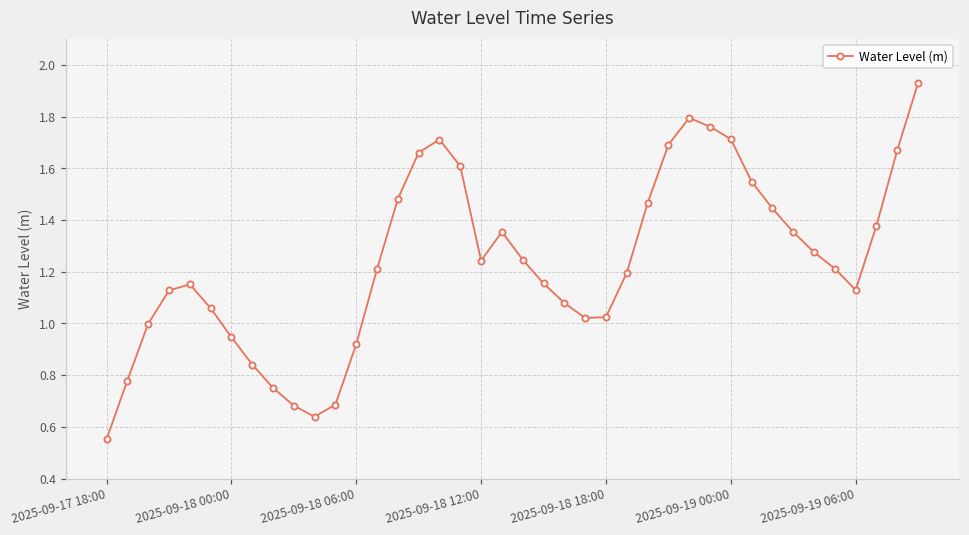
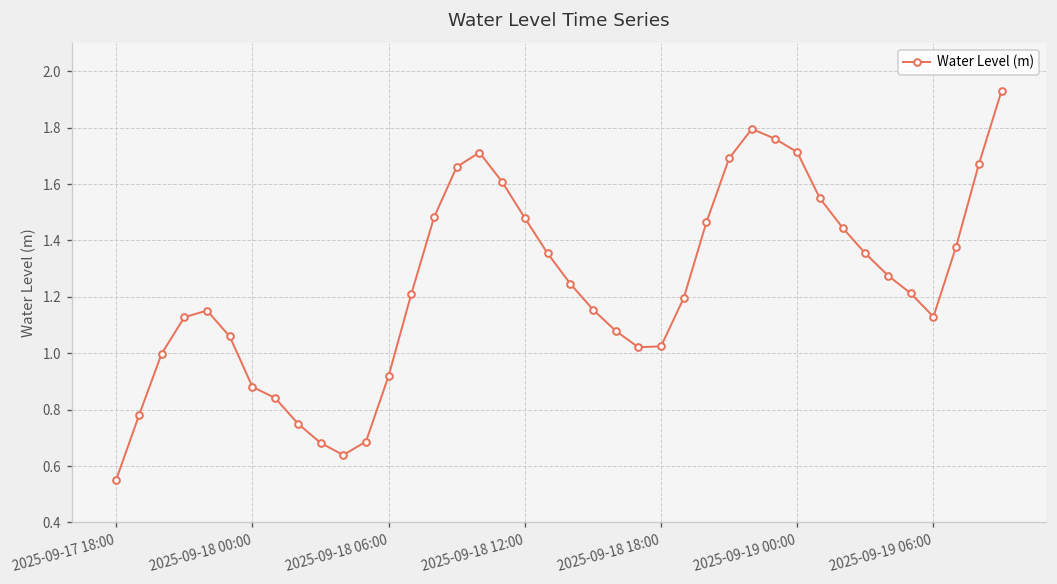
2025-09-18 00:00: 0.95 -> 0.88
2025-09-18 12:00: 1.24 -> 1.48
